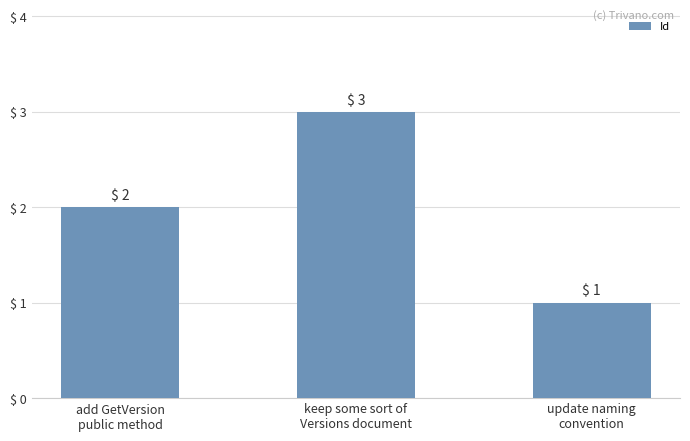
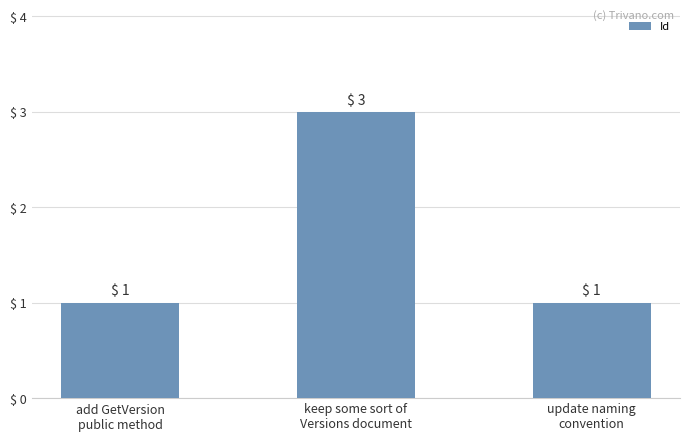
add GetVersion public method: 2 -> 1
